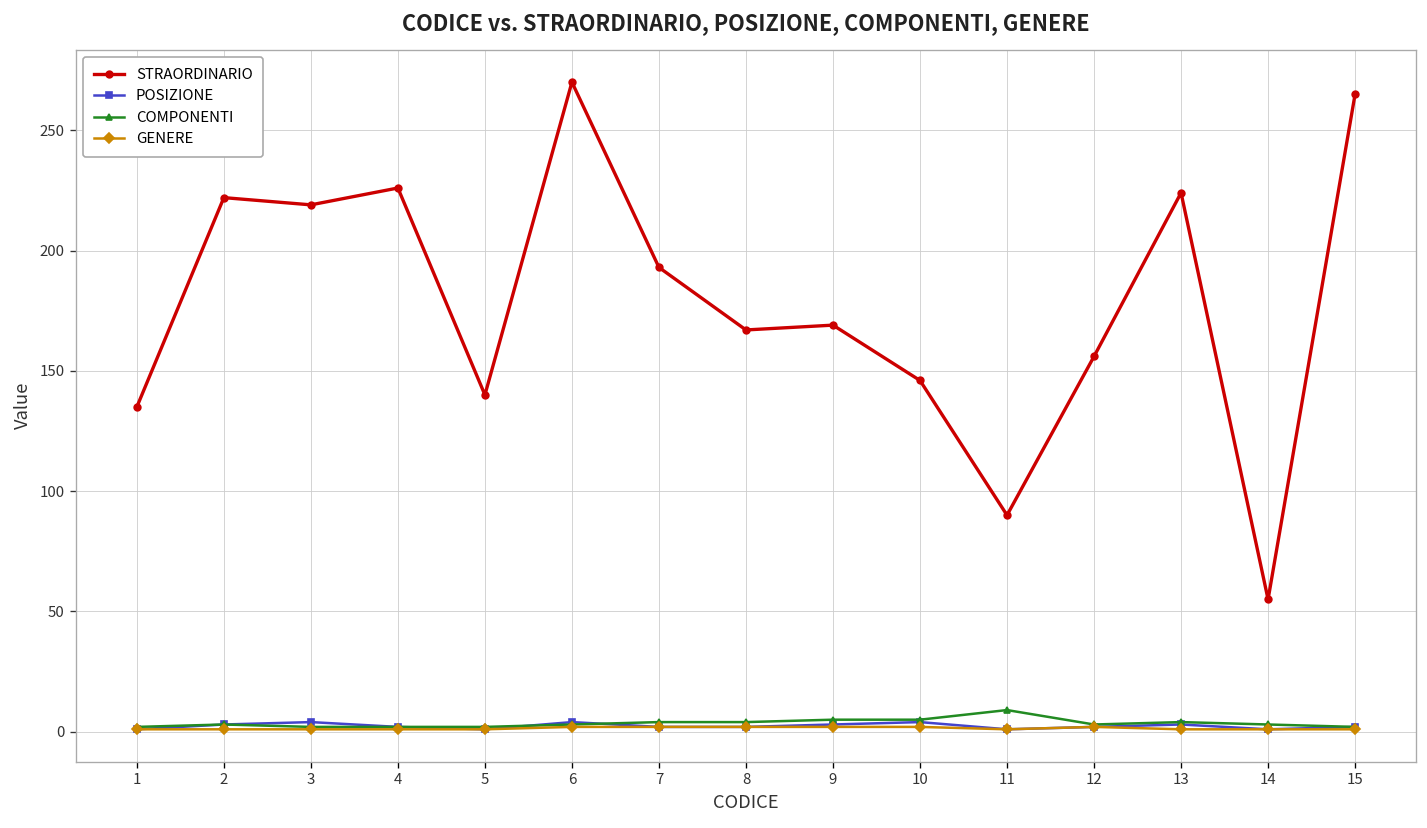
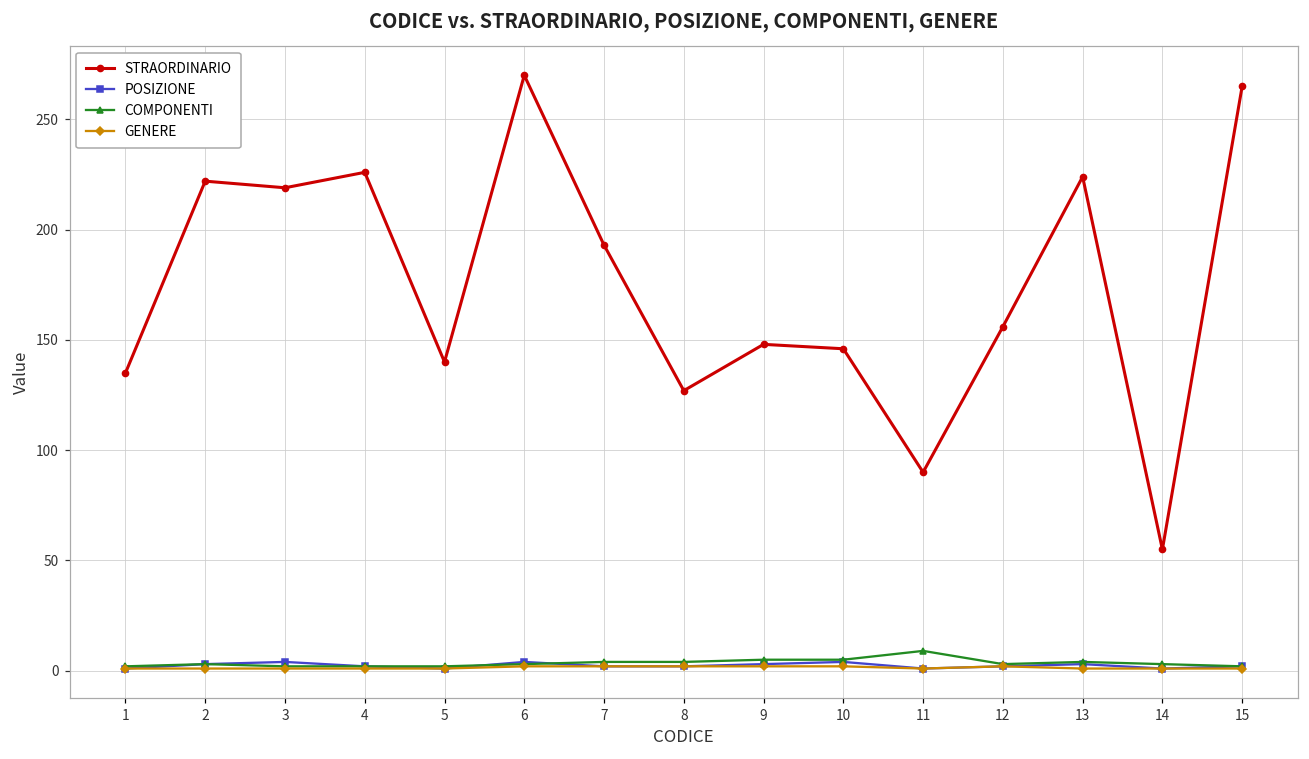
STRAORDINARIO, 8: 167 -> 127
STRAORDINARIO, 9: 169 -> 148
